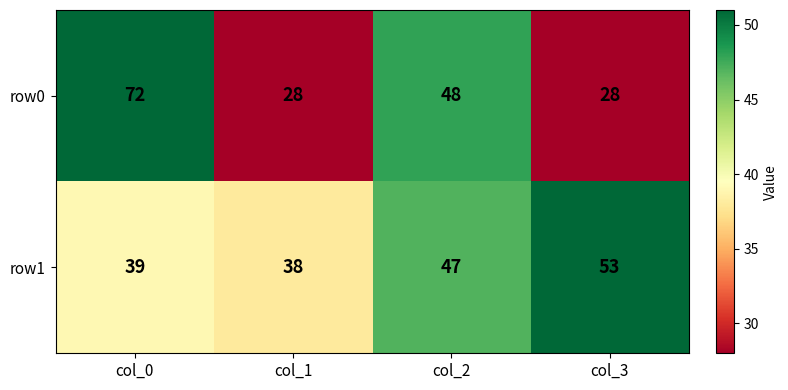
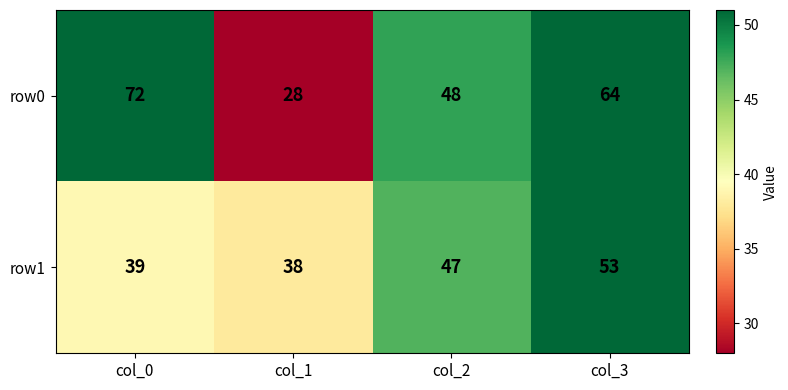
row0, col_3: 28 -> 64
